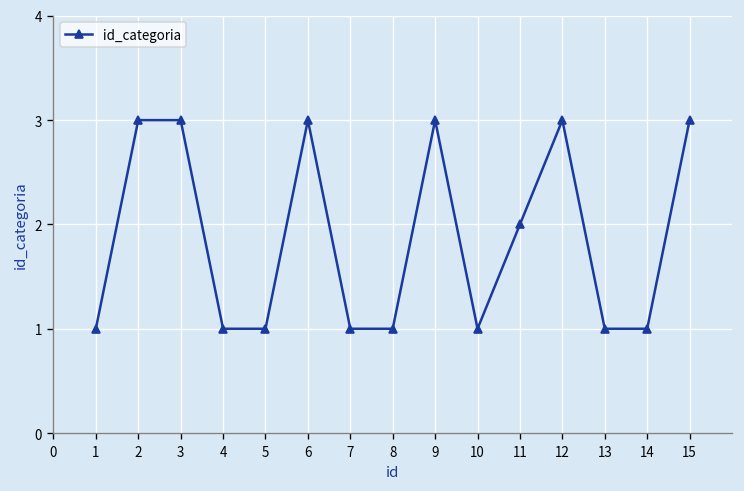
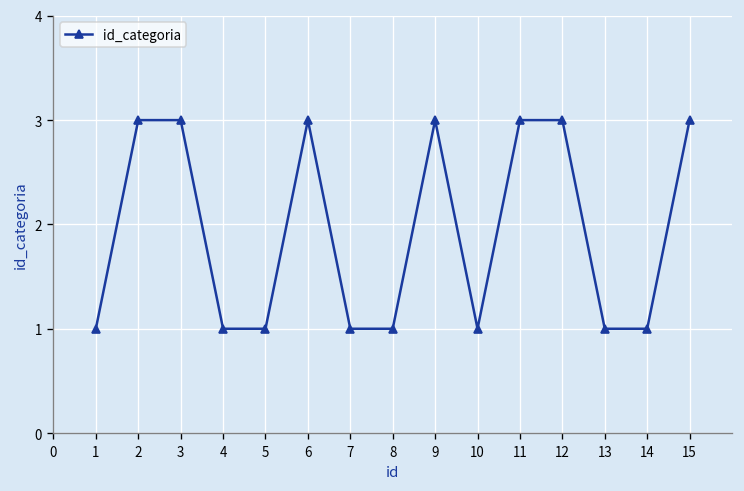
11: 2 -> 3
